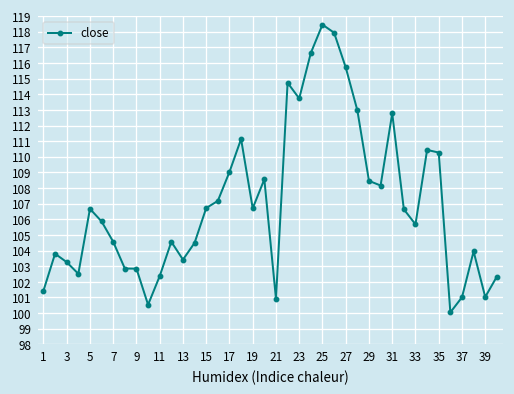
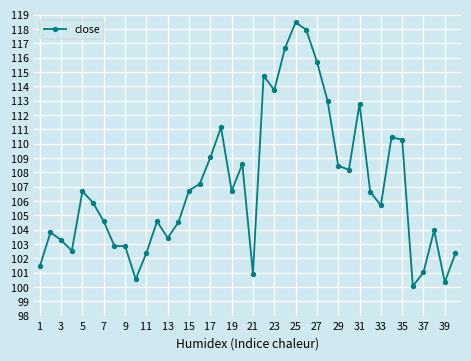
39: 101.0 -> 100.3
